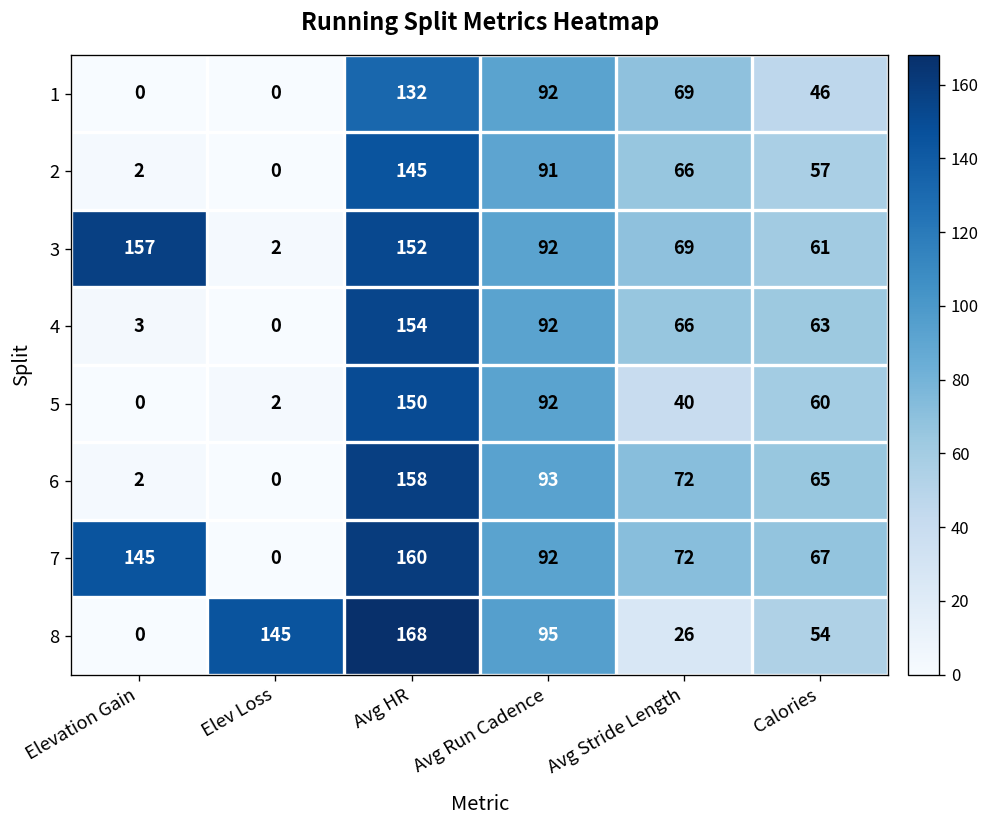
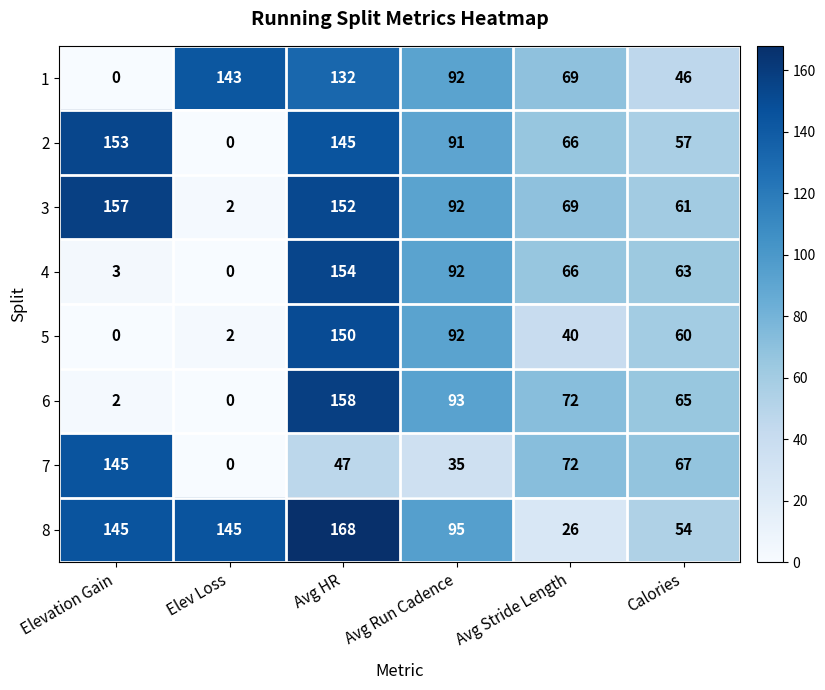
1, Elev Loss: 0 -> 143
2, Elevation Gain: 2 -> 153
7, Avg HR: 160 -> 47
7, Avg Run Cadence: 92 -> 35
8, Elevation Gain: 0 -> 145
